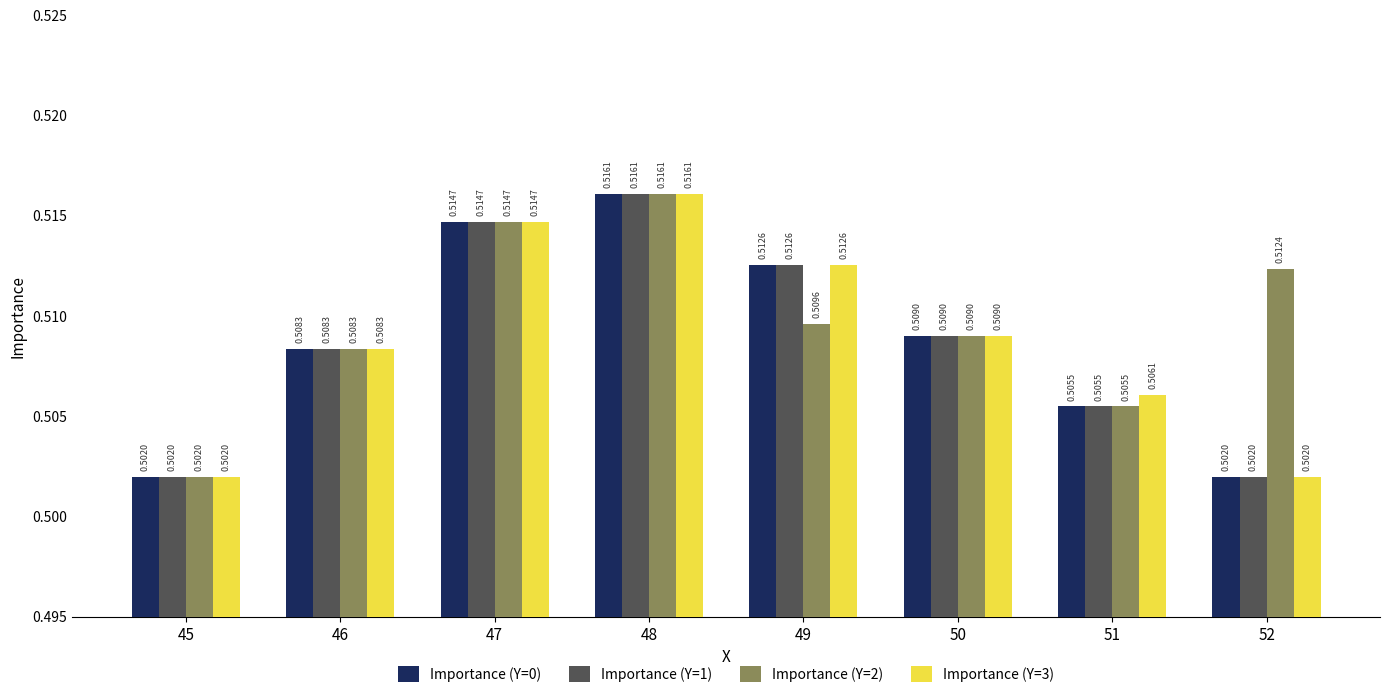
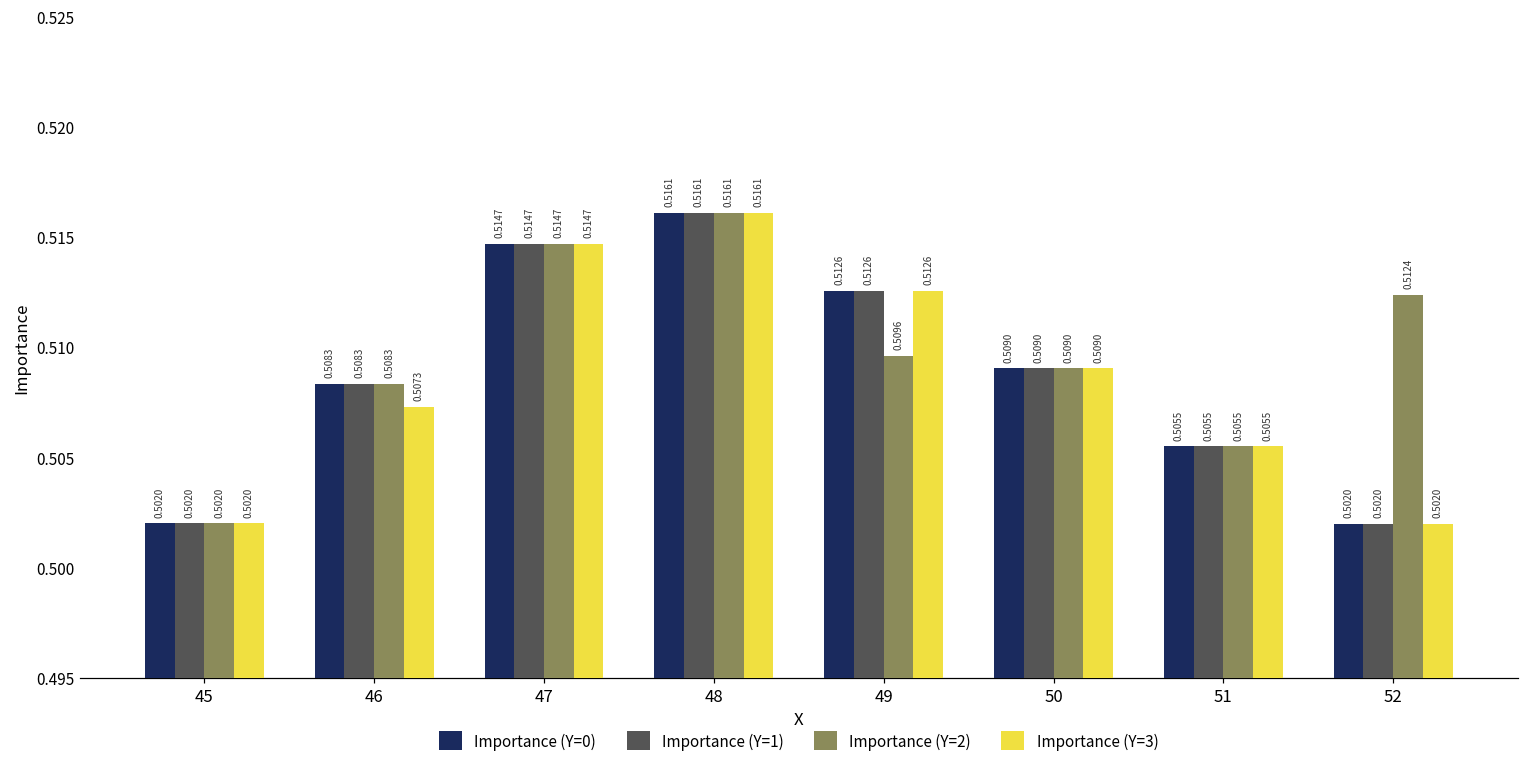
Importance (Y=3), 46: 0.5083 -> 0.5073
Importance (Y=3), 51: 0.5061 -> 0.5055
